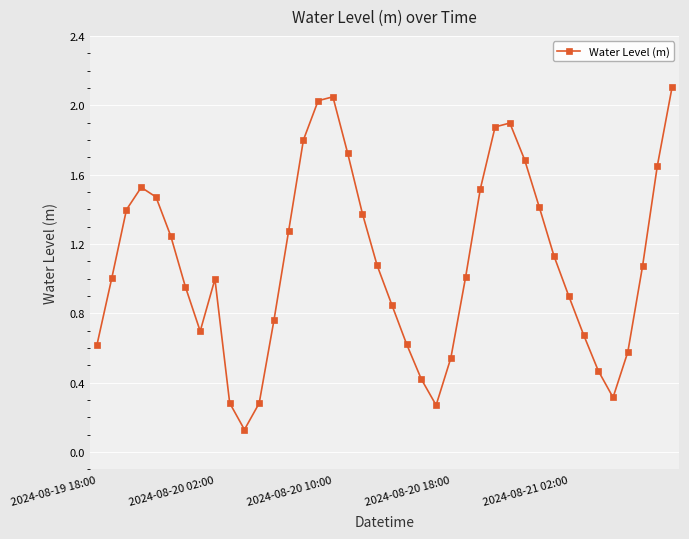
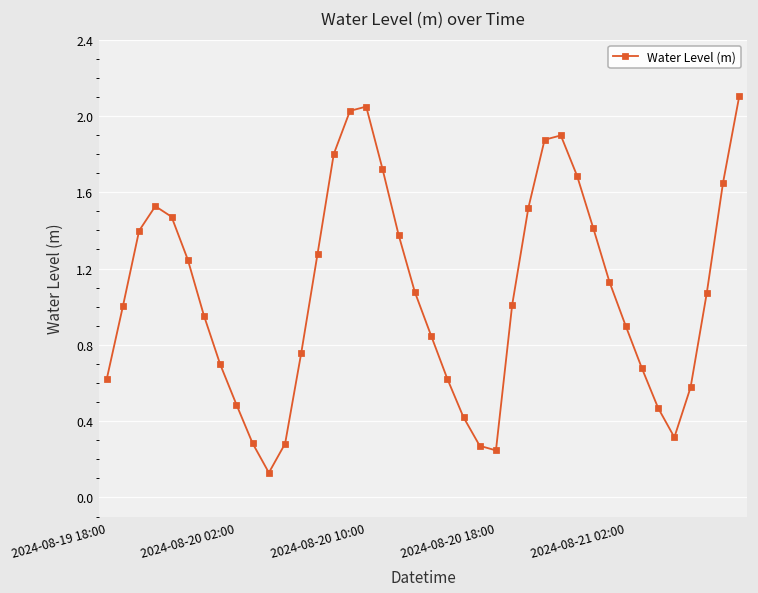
2024-08-20 02:00: 1.00 -> 0.49
2024-08-20 18:00: 0.54 -> 0.25
